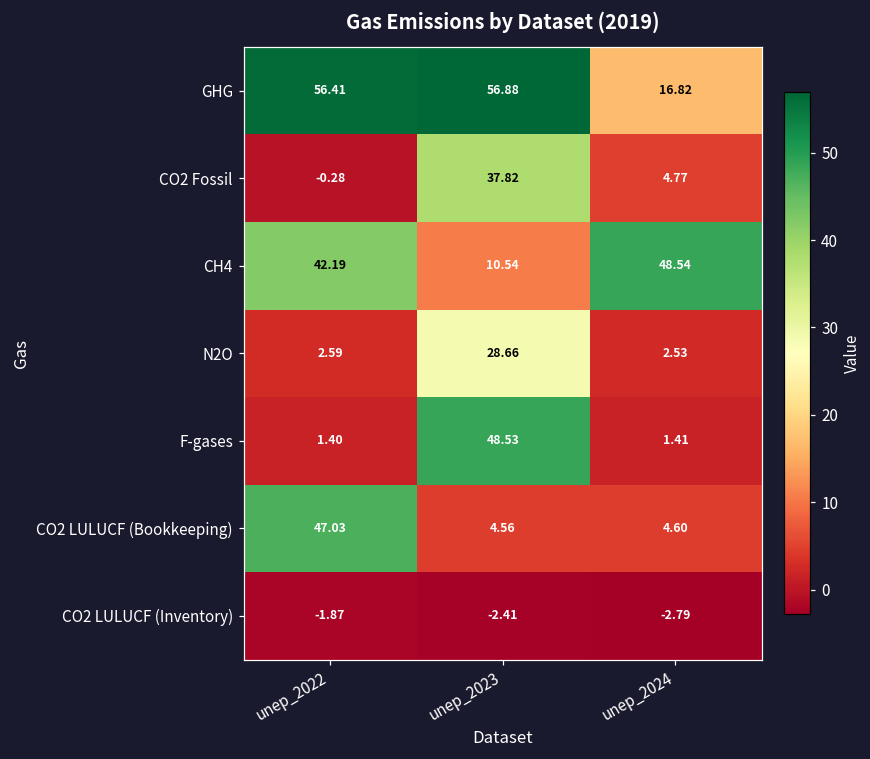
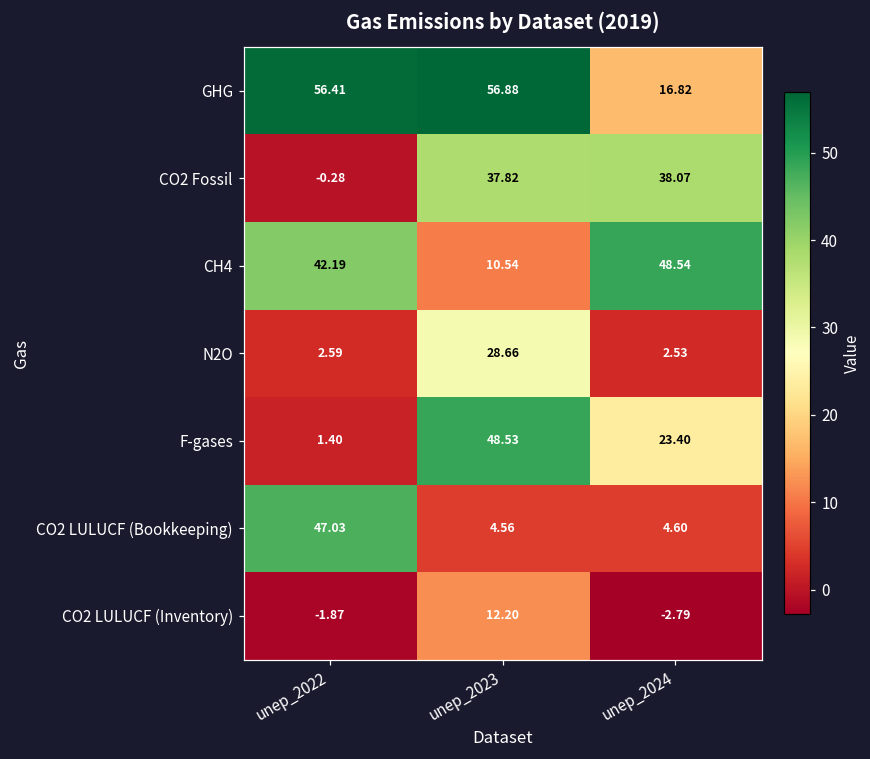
CO2 Fossil, unep_2024: 4.77 -> 38.07
F-gases, unep_2024: 1.41 -> 23.40
CO2 LULUCF (Inventory), unep_2023: -2.41 -> 12.20
